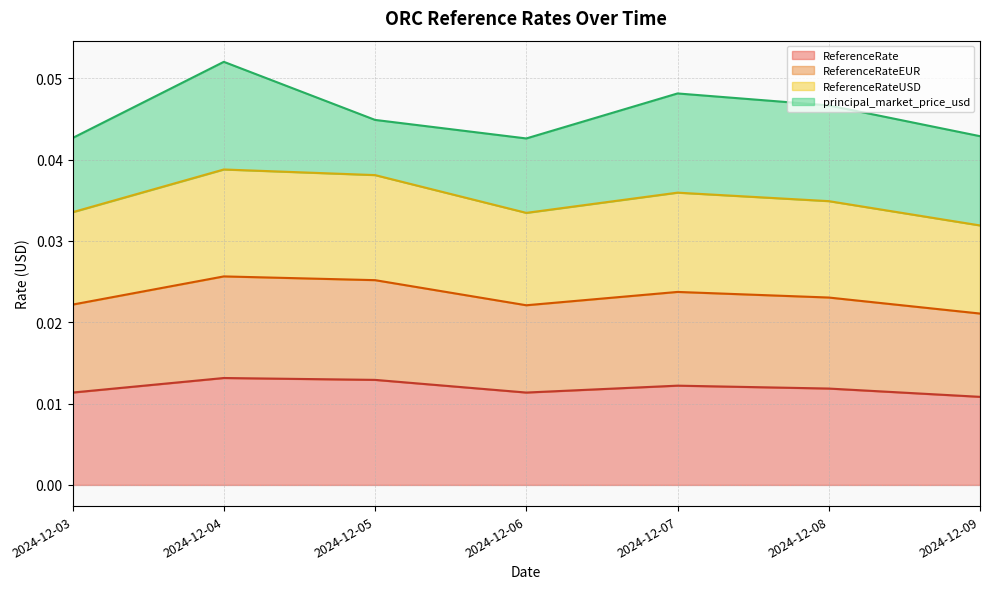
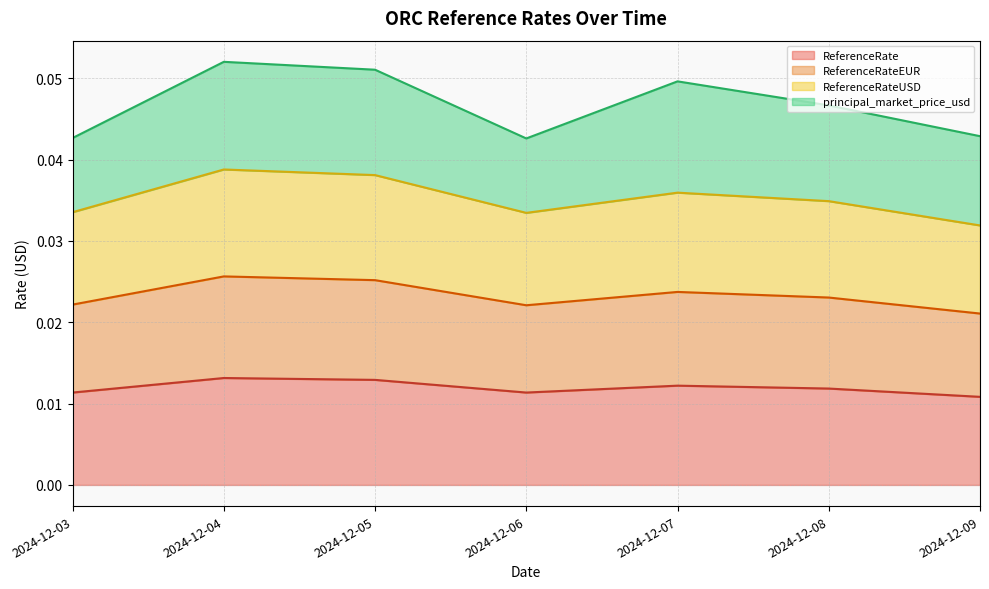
principal_market_price_usd, 2024-12-05: 0.007 -> 0.013
principal_market_price_usd, 2024-12-07: 0.012 -> 0.014
